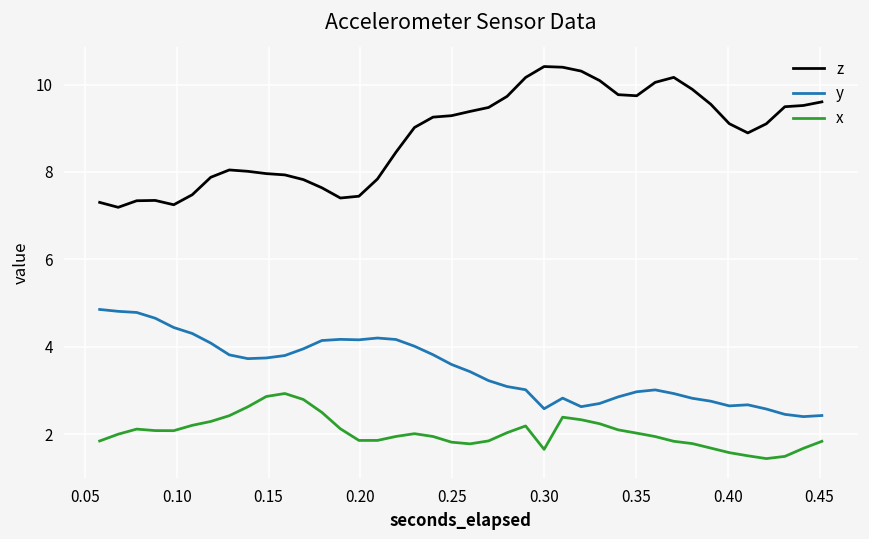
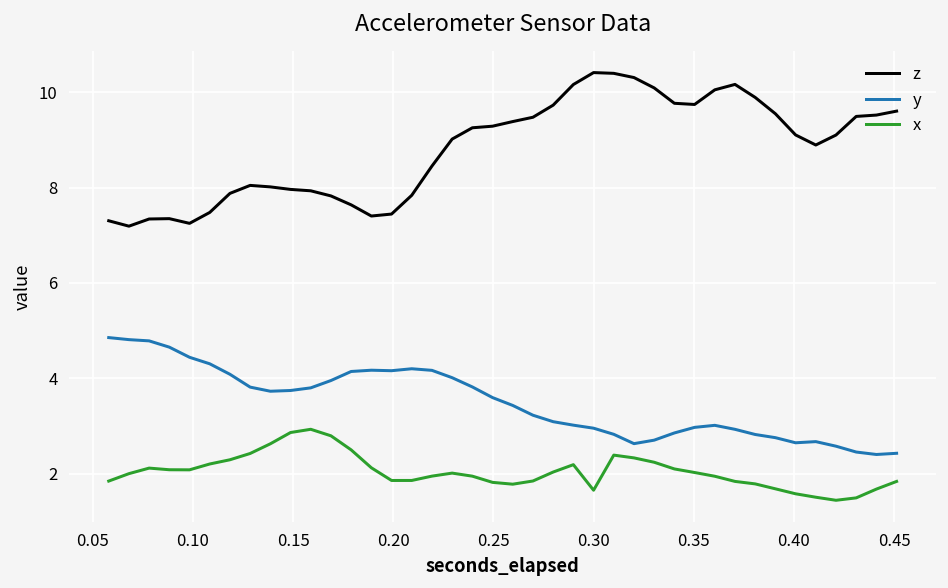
y, 0.30: 2.6 -> 3.0
